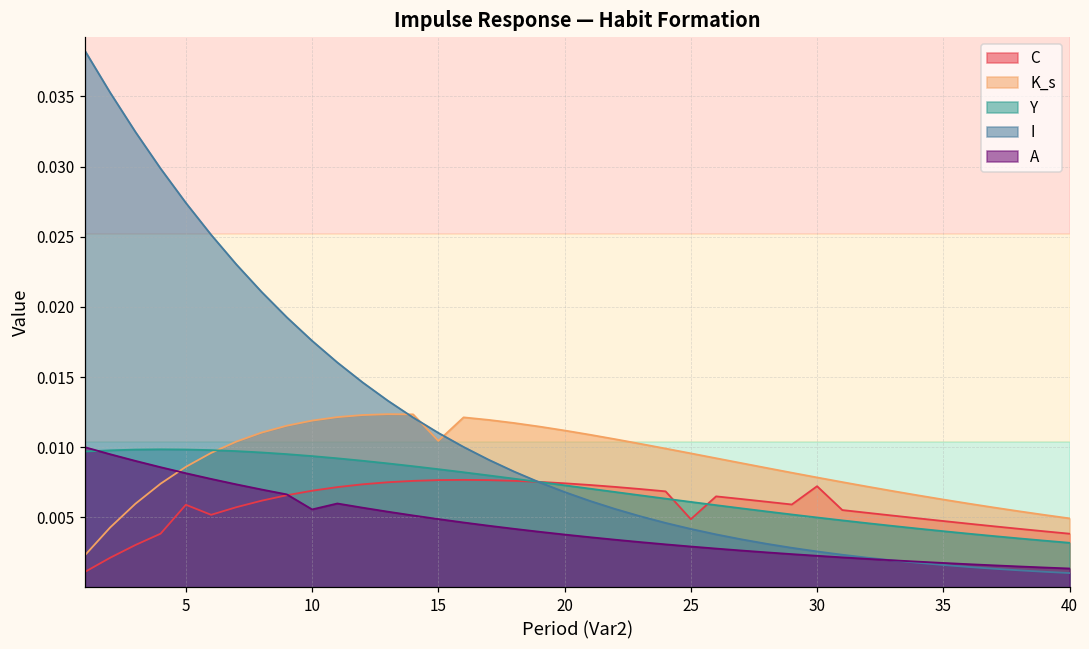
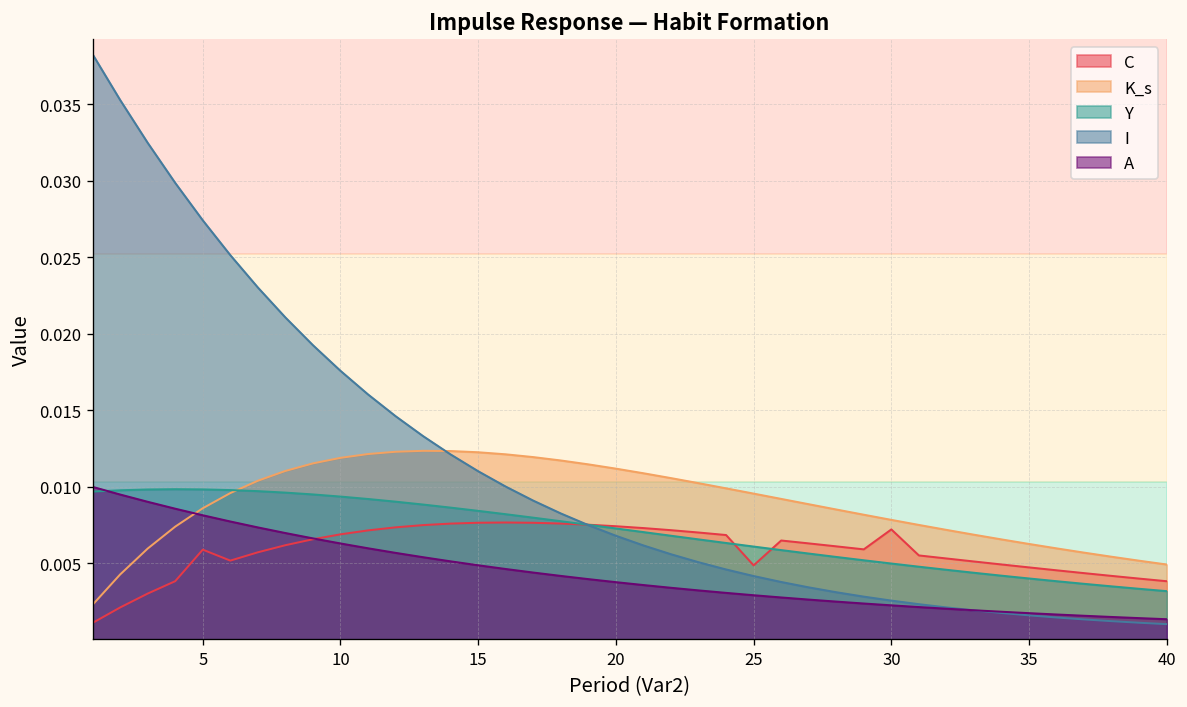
A, 10: 0.0056 -> 0.0063
K_s, 15: 0.0105 -> 0.0123
